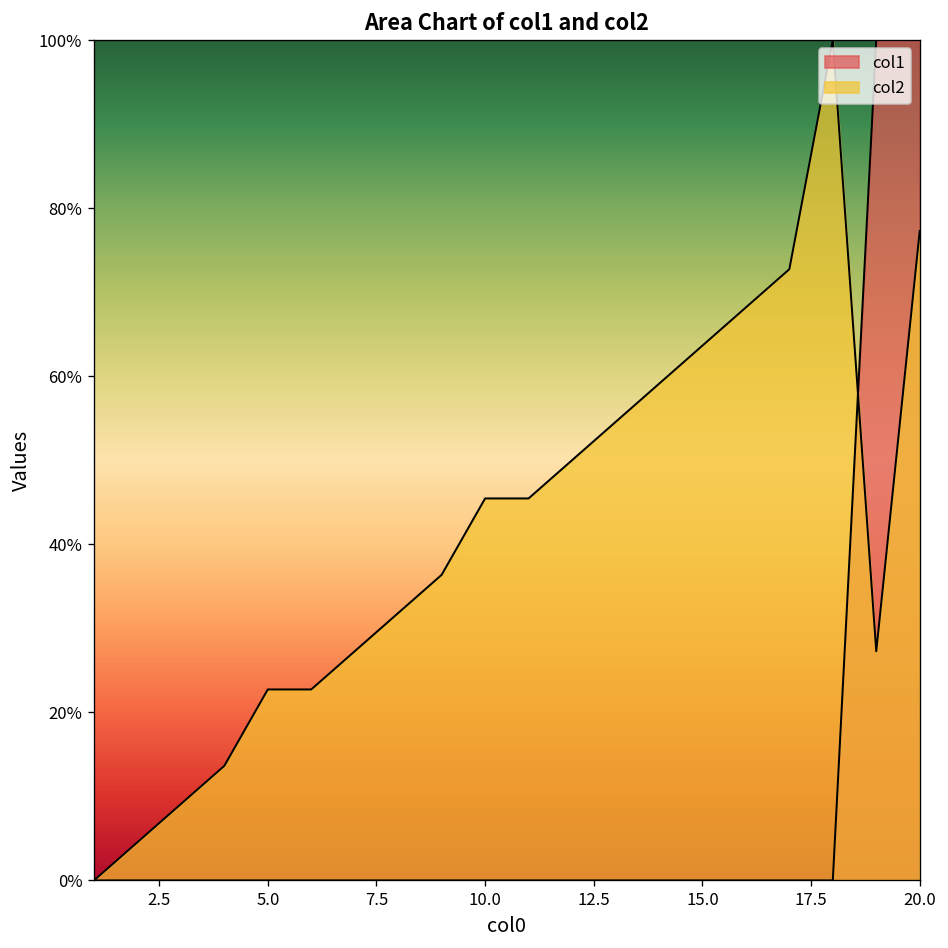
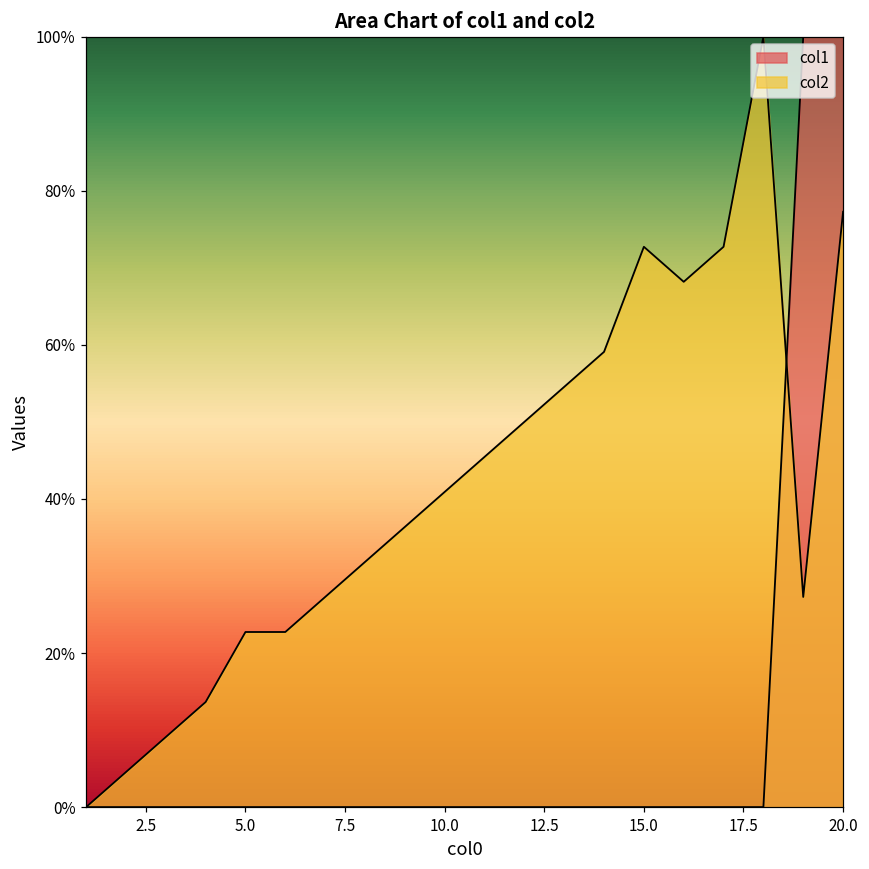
col2, 10.0: 45% -> 41%
col2, 15.0: 64% -> 73%
